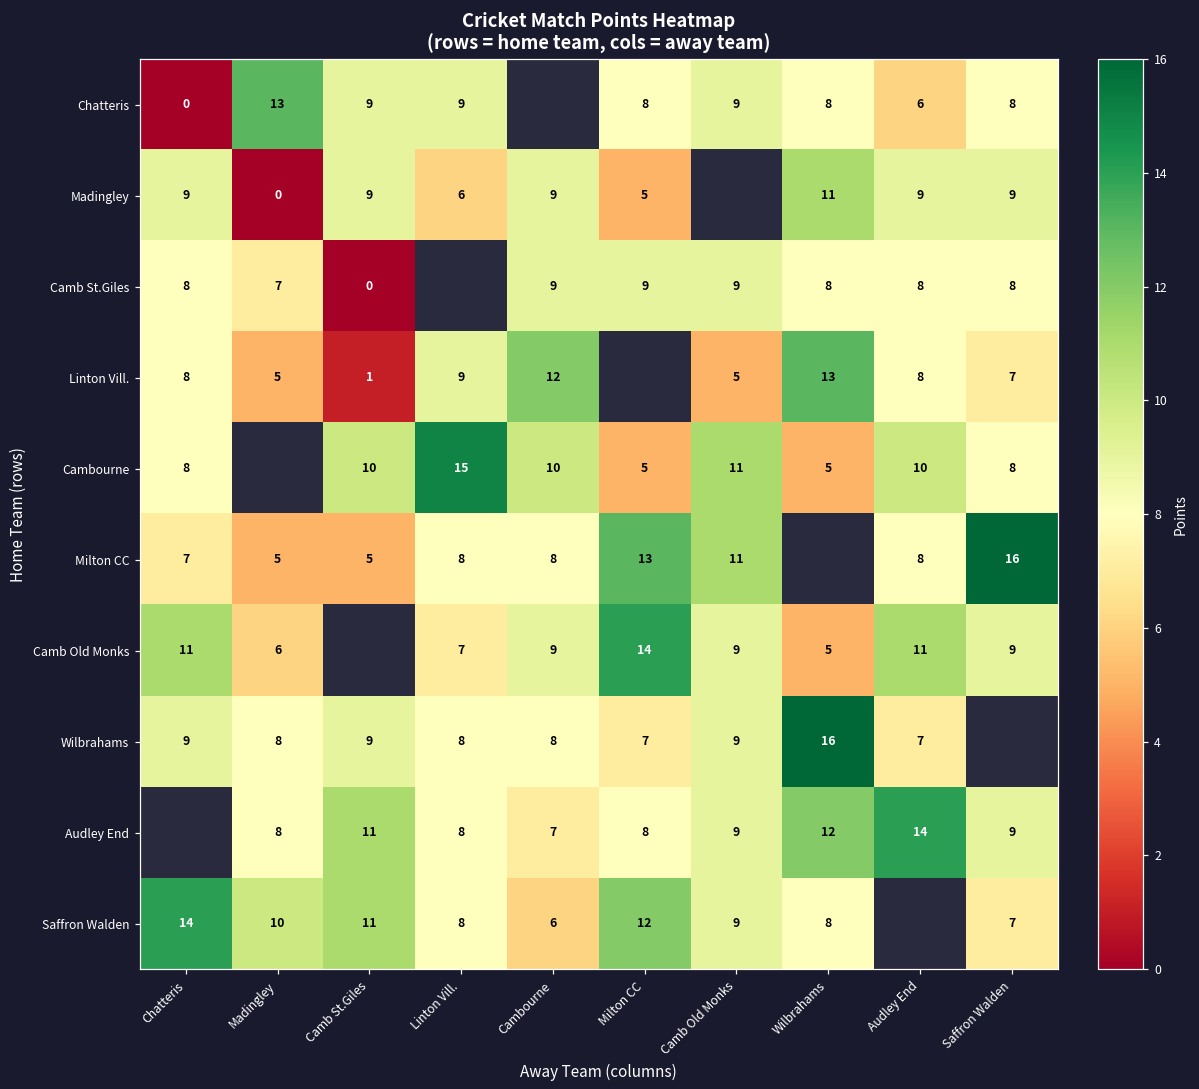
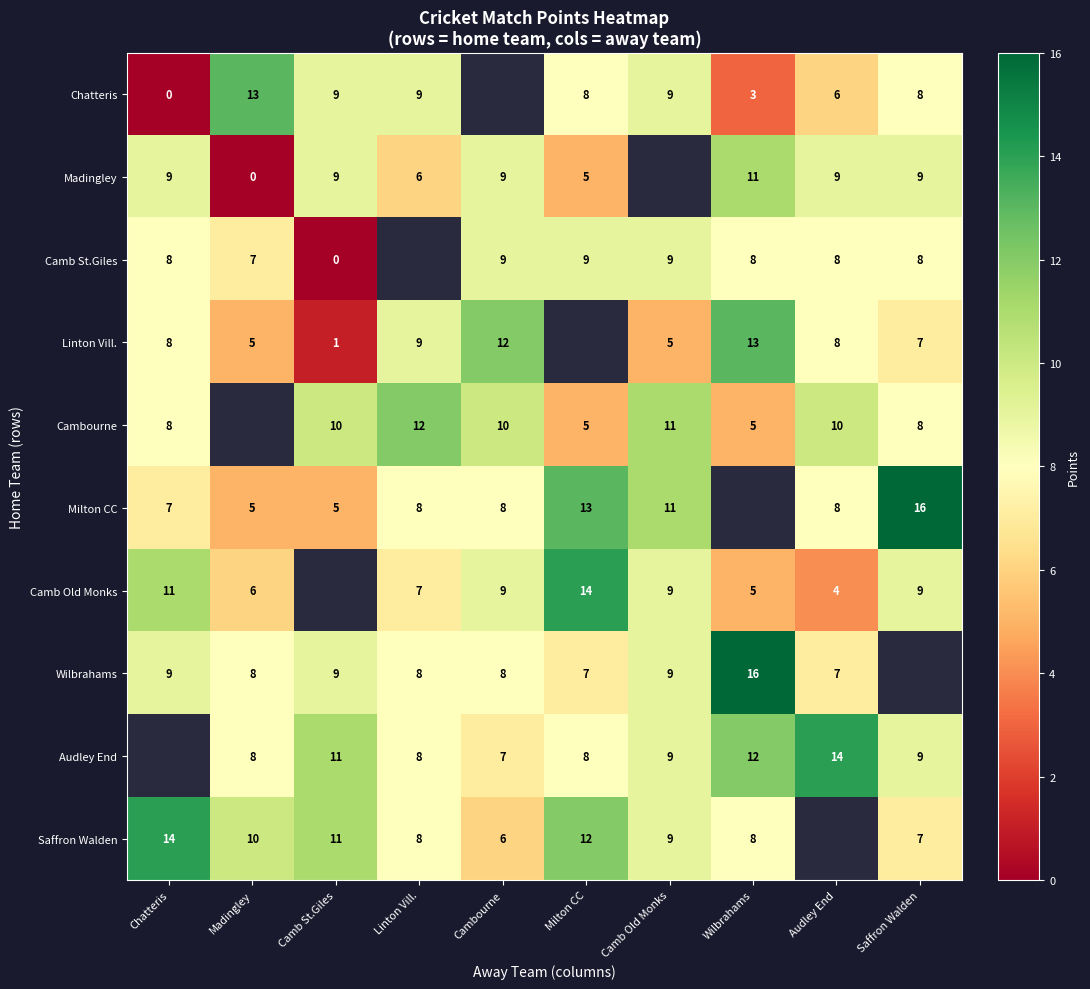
Chatteris, Wilbrahams: 8 -> 3
Cambourne, Linton Vill.: 15 -> 12
Camb Old Monks, Audley End: 11 -> 4
